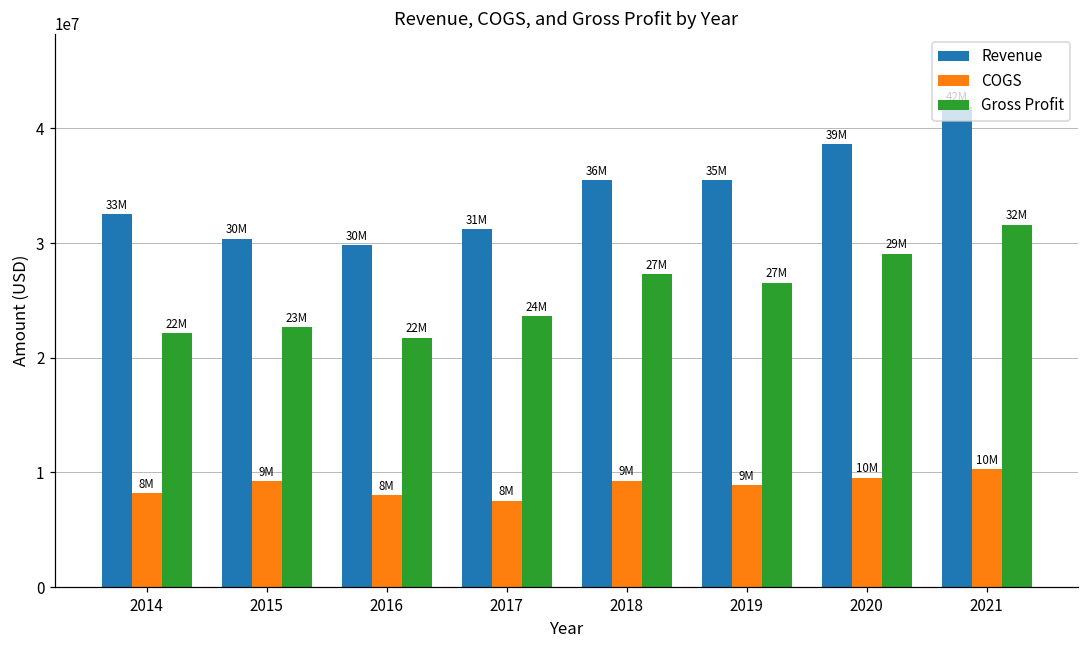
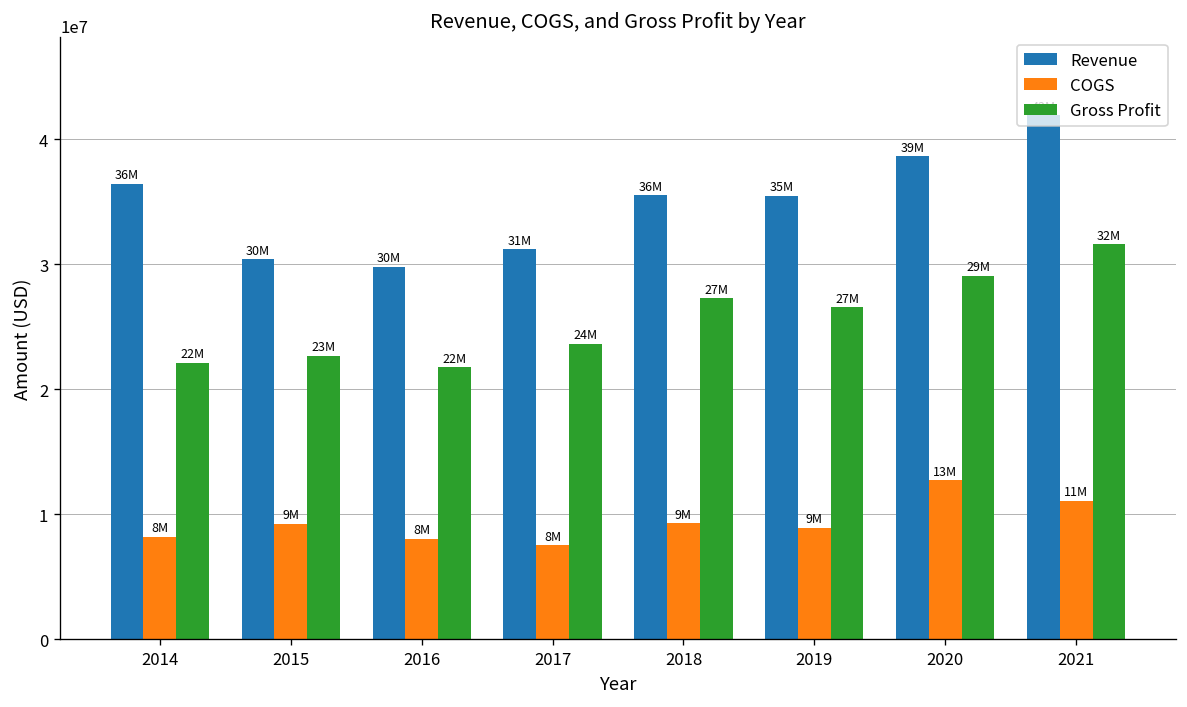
Revenue, 2014: 33M -> 36M
COGS, 2020: 10M -> 13M
COGS, 2021: 10M -> 11M
